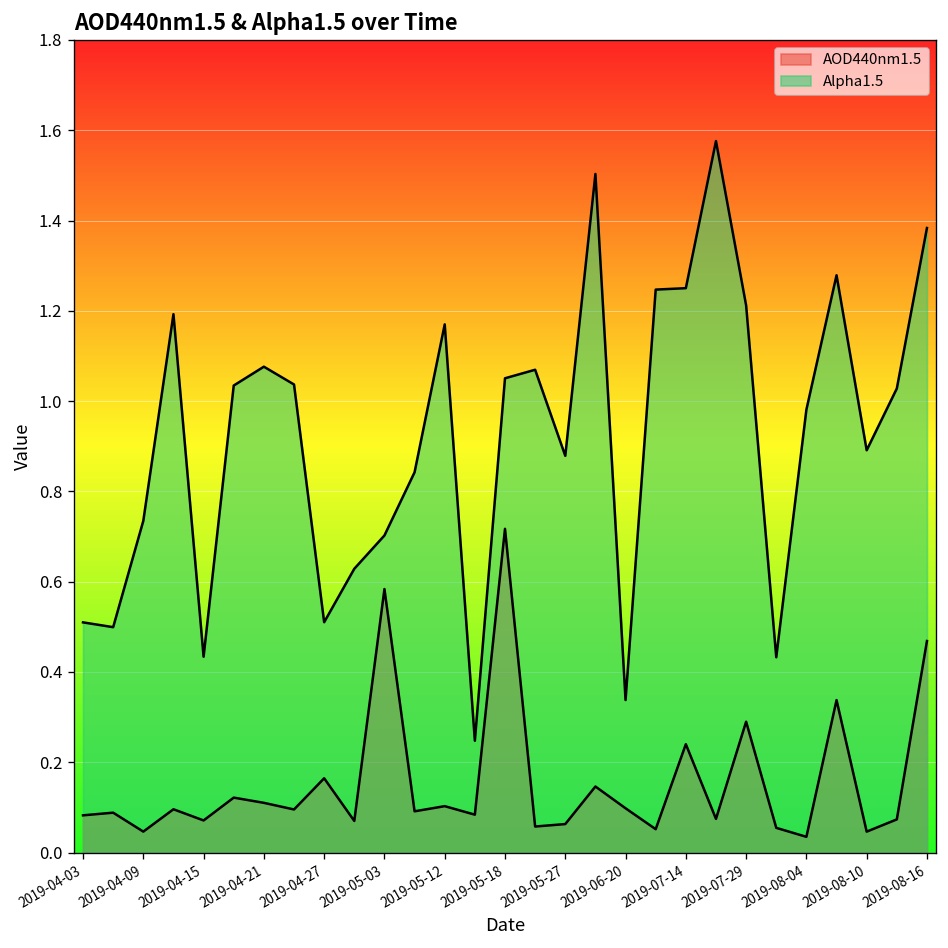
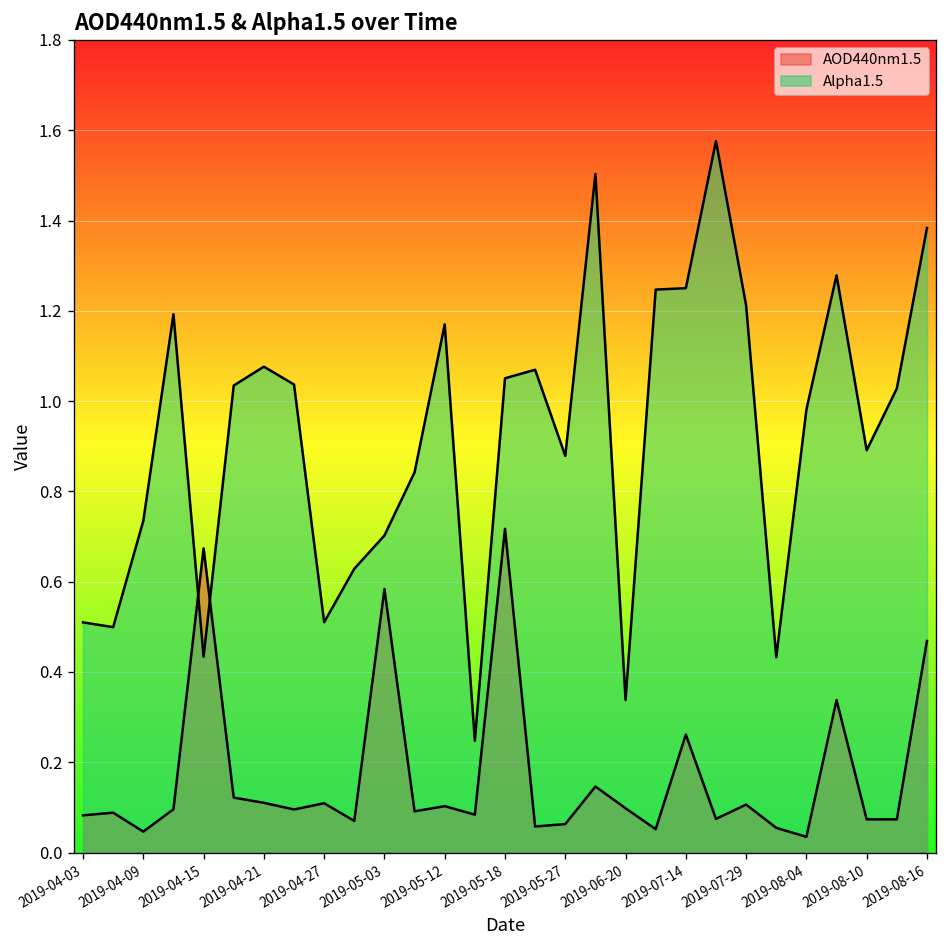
AOD440nm1.5, 2019-04-15: 0.07 -> 0.67
AOD440nm1.5, 2019-04-27: 0.16 -> 0.11
AOD440nm1.5, 2019-07-14: 0.24 -> 0.26
AOD440nm1.5, 2019-07-29: 0.29 -> 0.11
AOD440nm1.5, 2019-08-10: 0.05 -> 0.07
